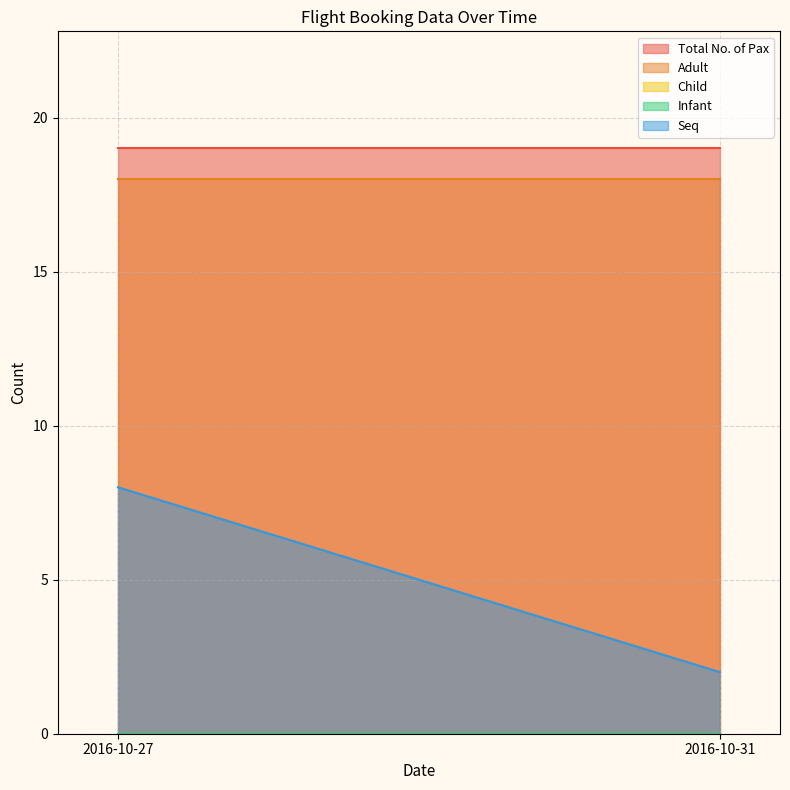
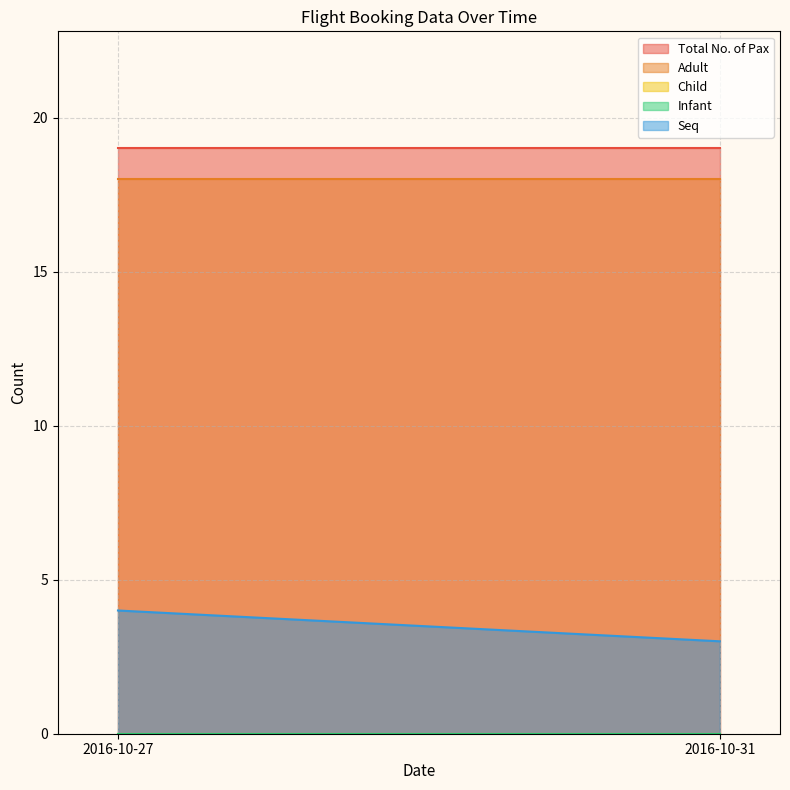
Seq, 2016-10-27: 8 -> 4
Seq, 2016-10-31: 2 -> 3
